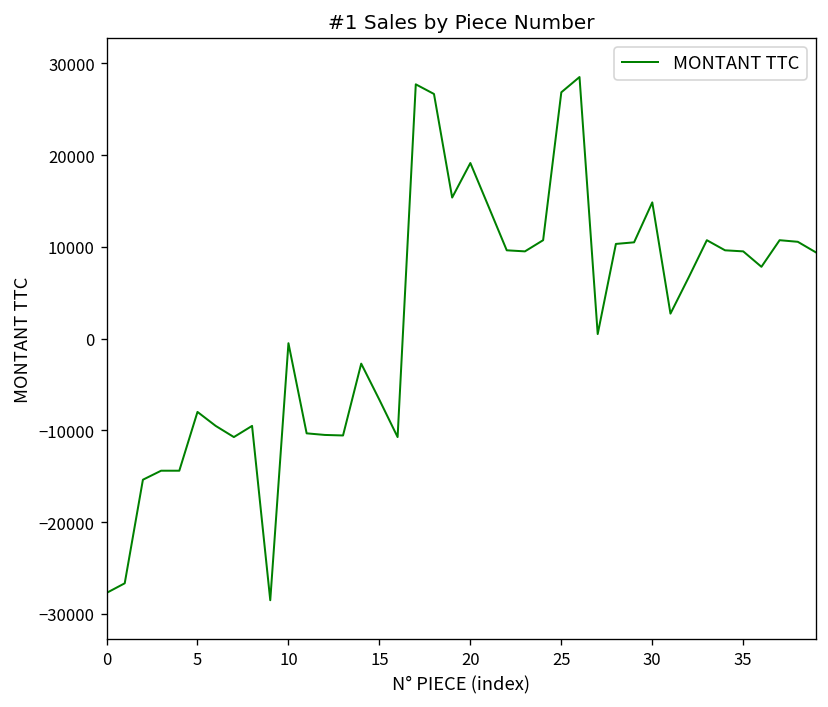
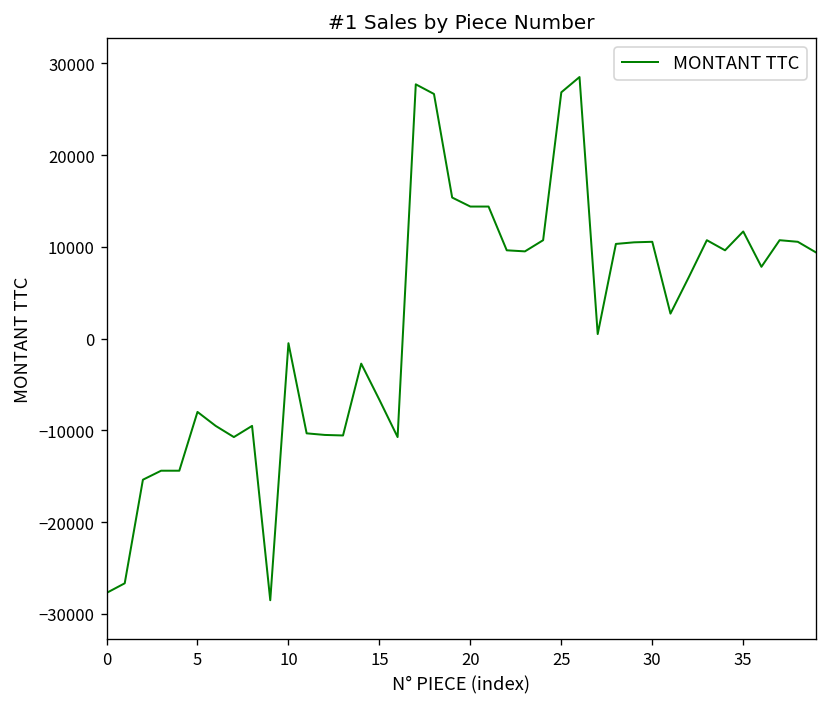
20: 19000 -> 14000
30: 15000 -> 11000
35: 10000 -> 12000
